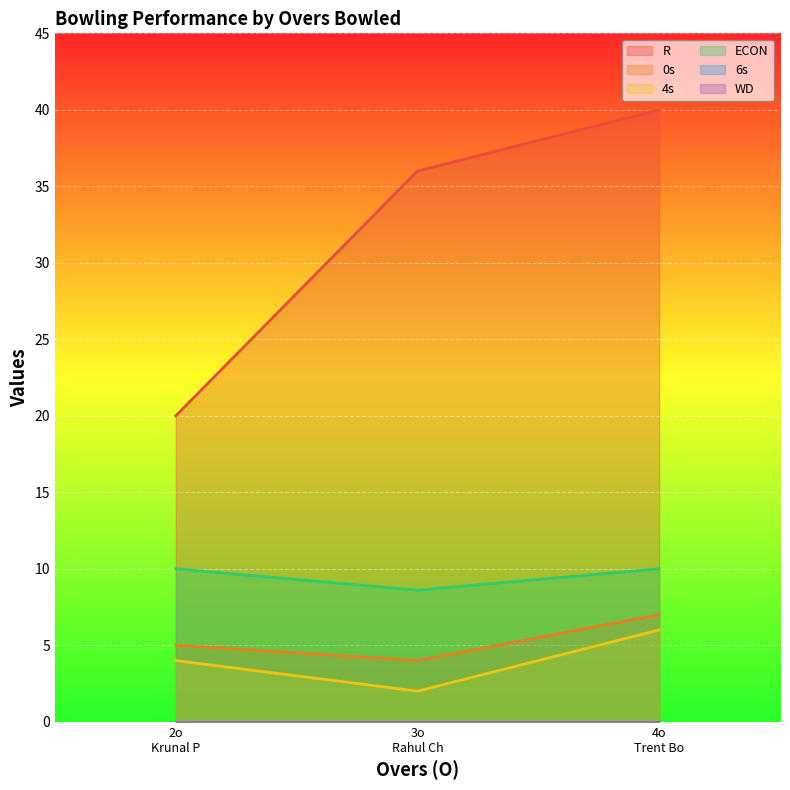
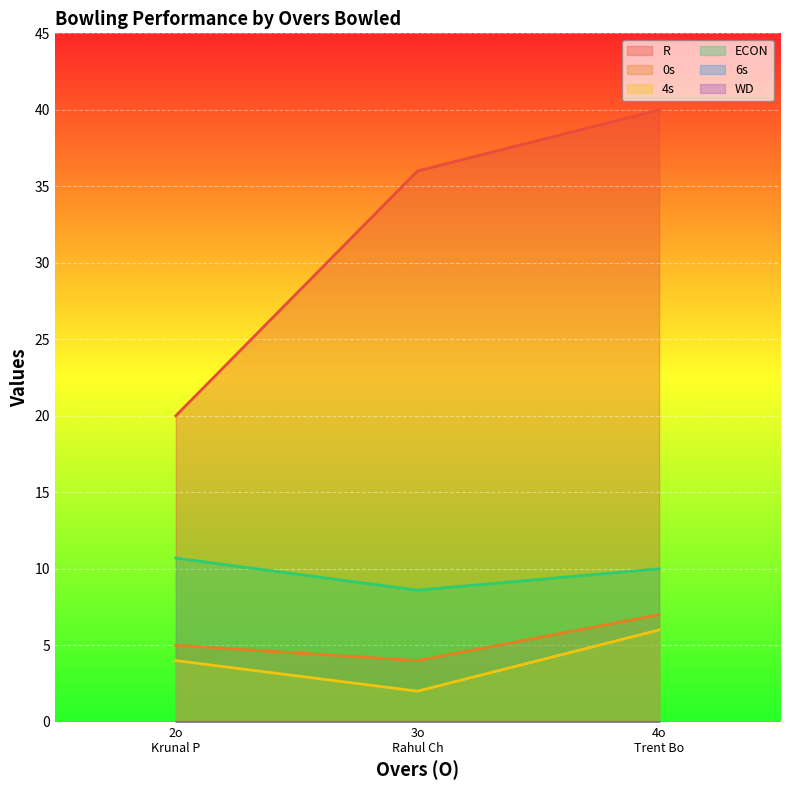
ECON, 2o Krunal P: 10.0 -> 10.7
